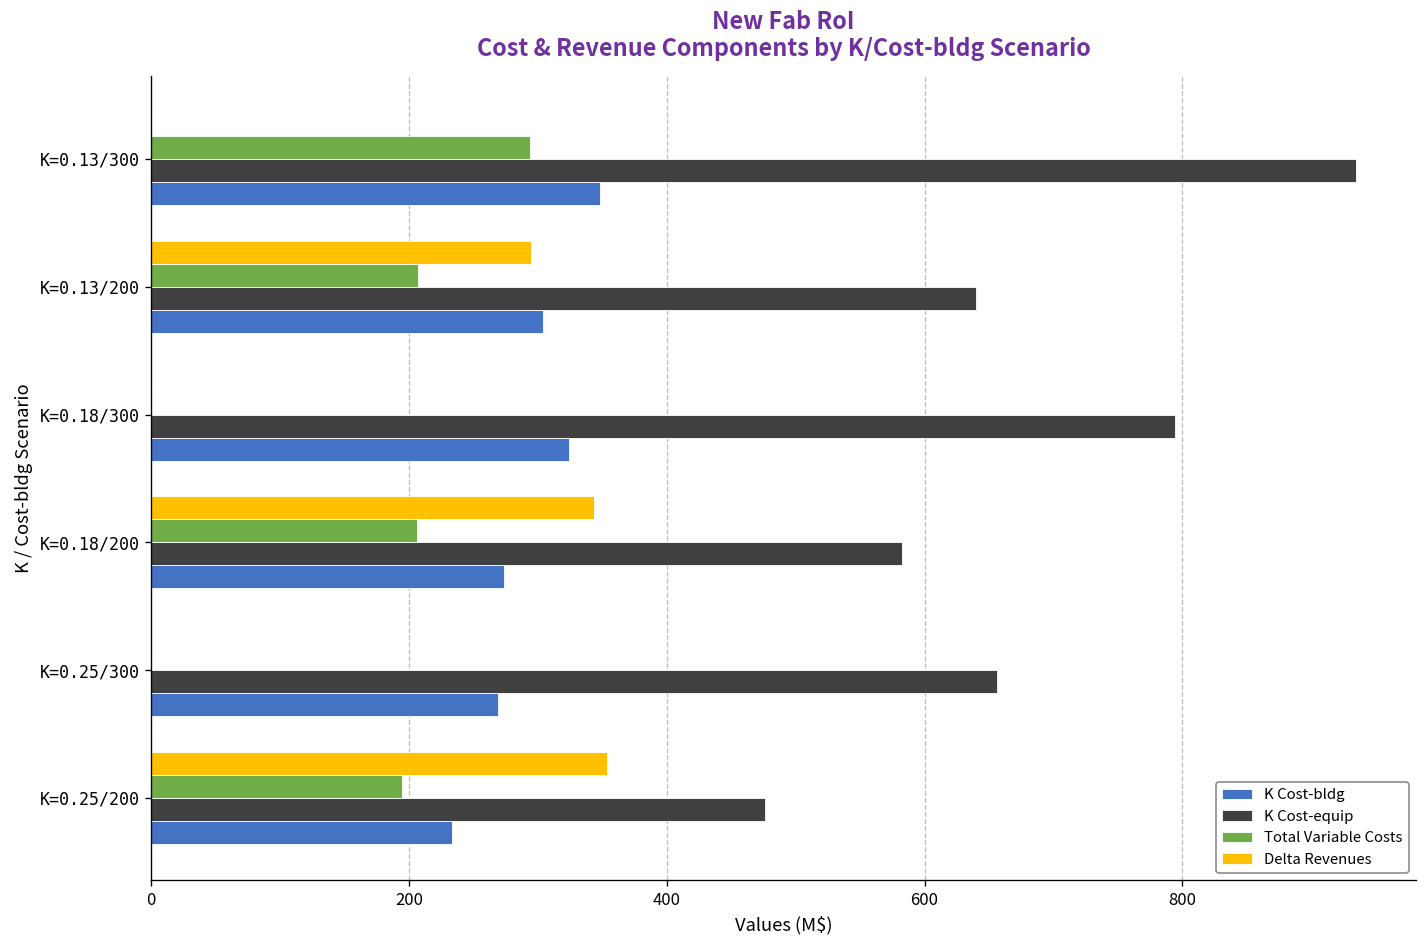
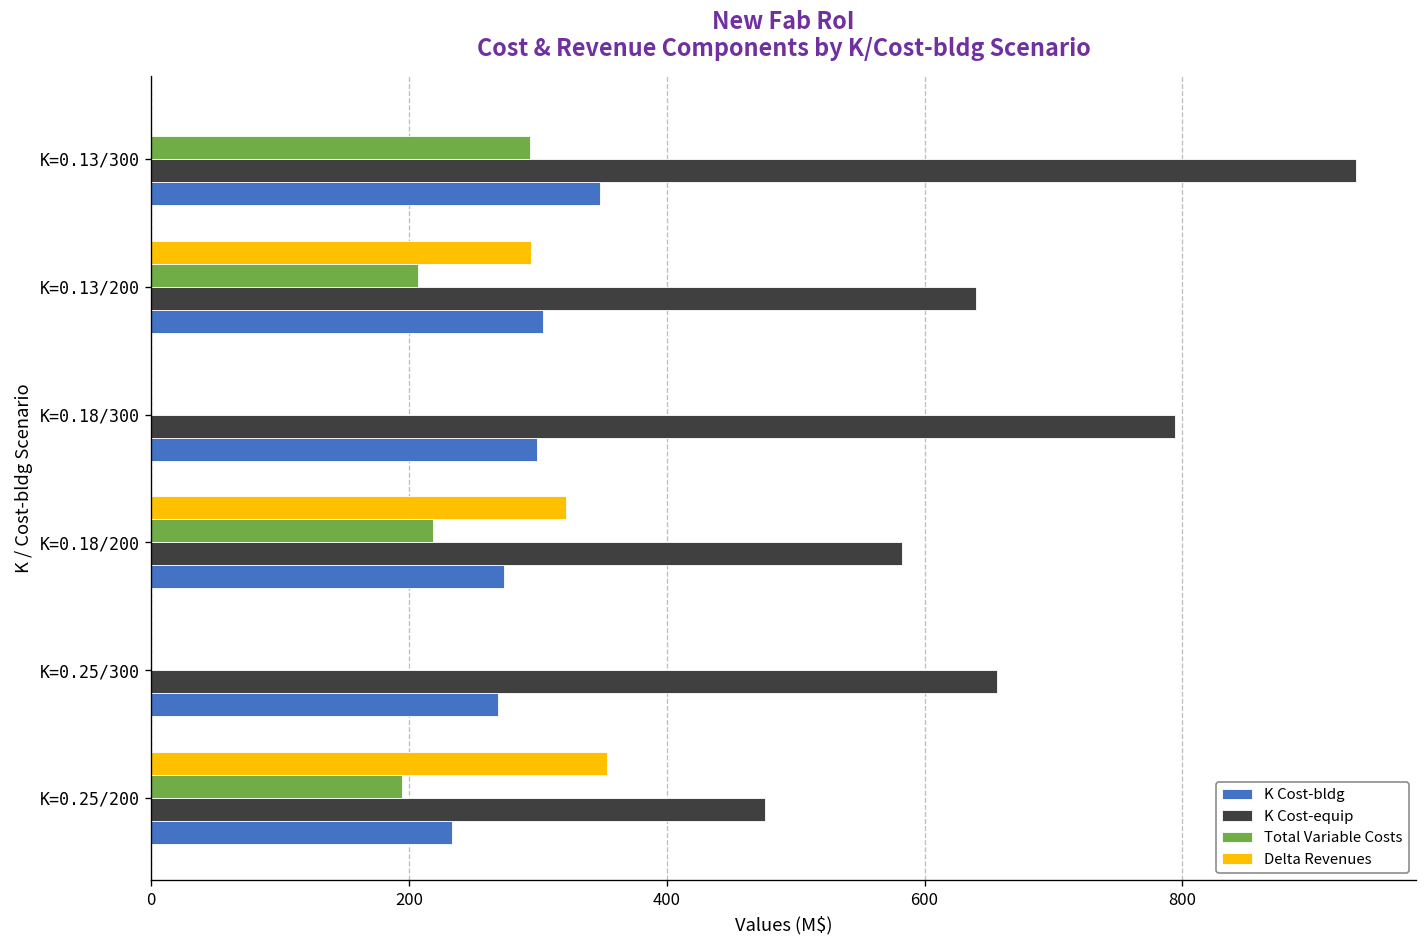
K Cost-bldg, K=0.18/300: 324 -> 299
Delta Revenues, K=0.18/200: 344 -> 322
Total Variable Costs, K=0.18/200: 206 -> 219
